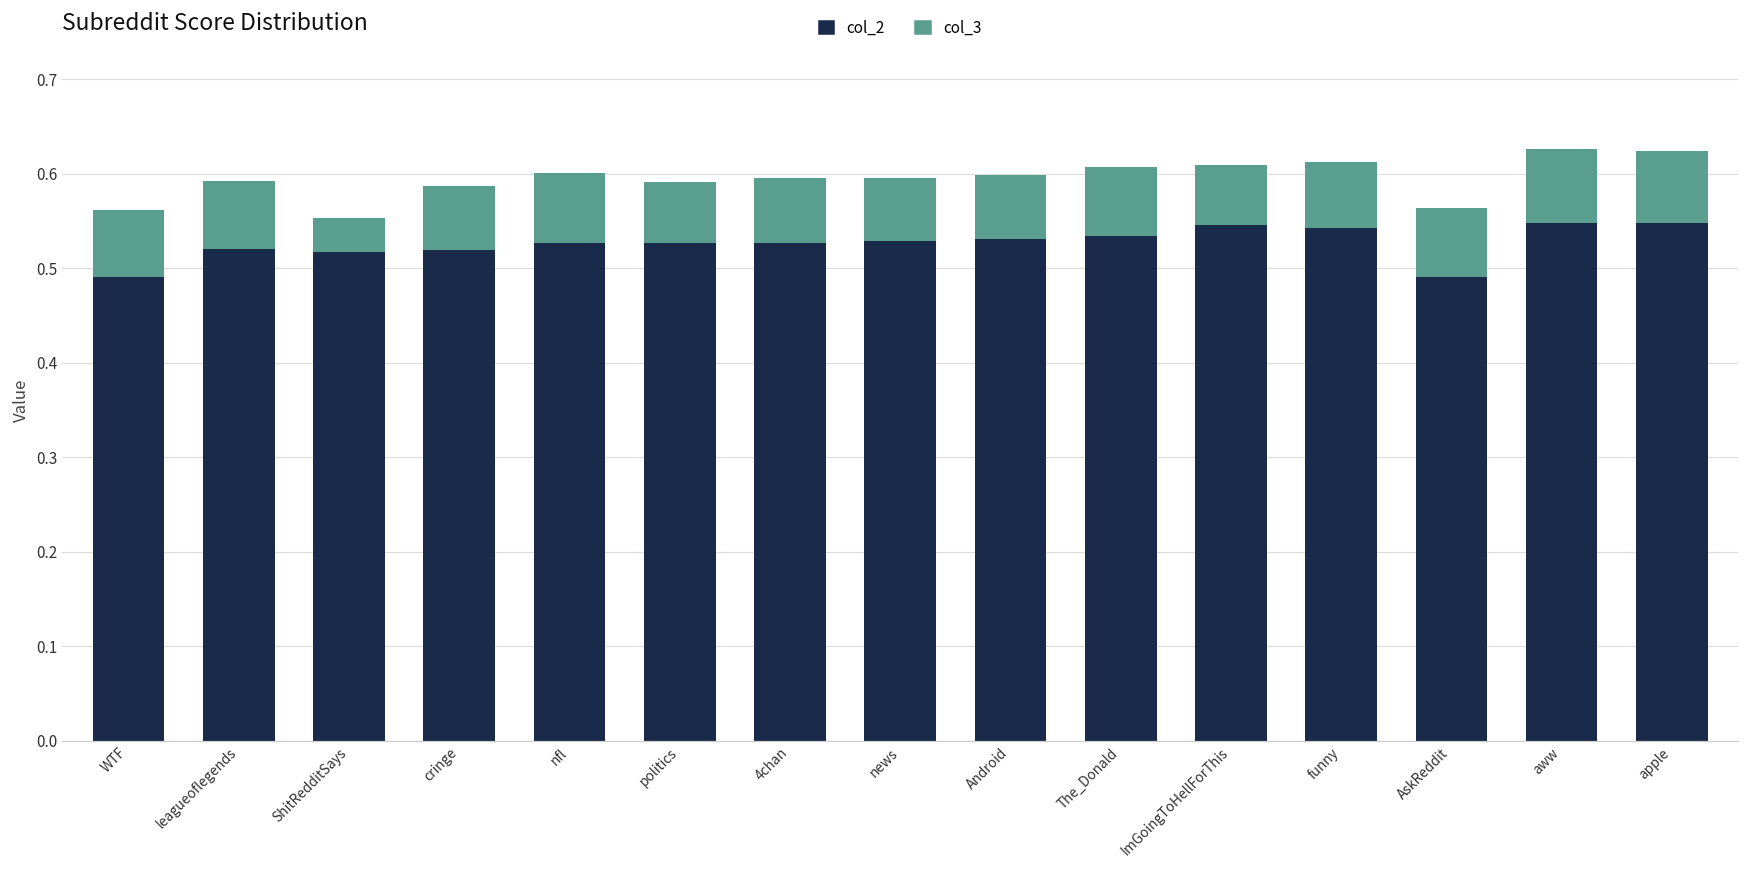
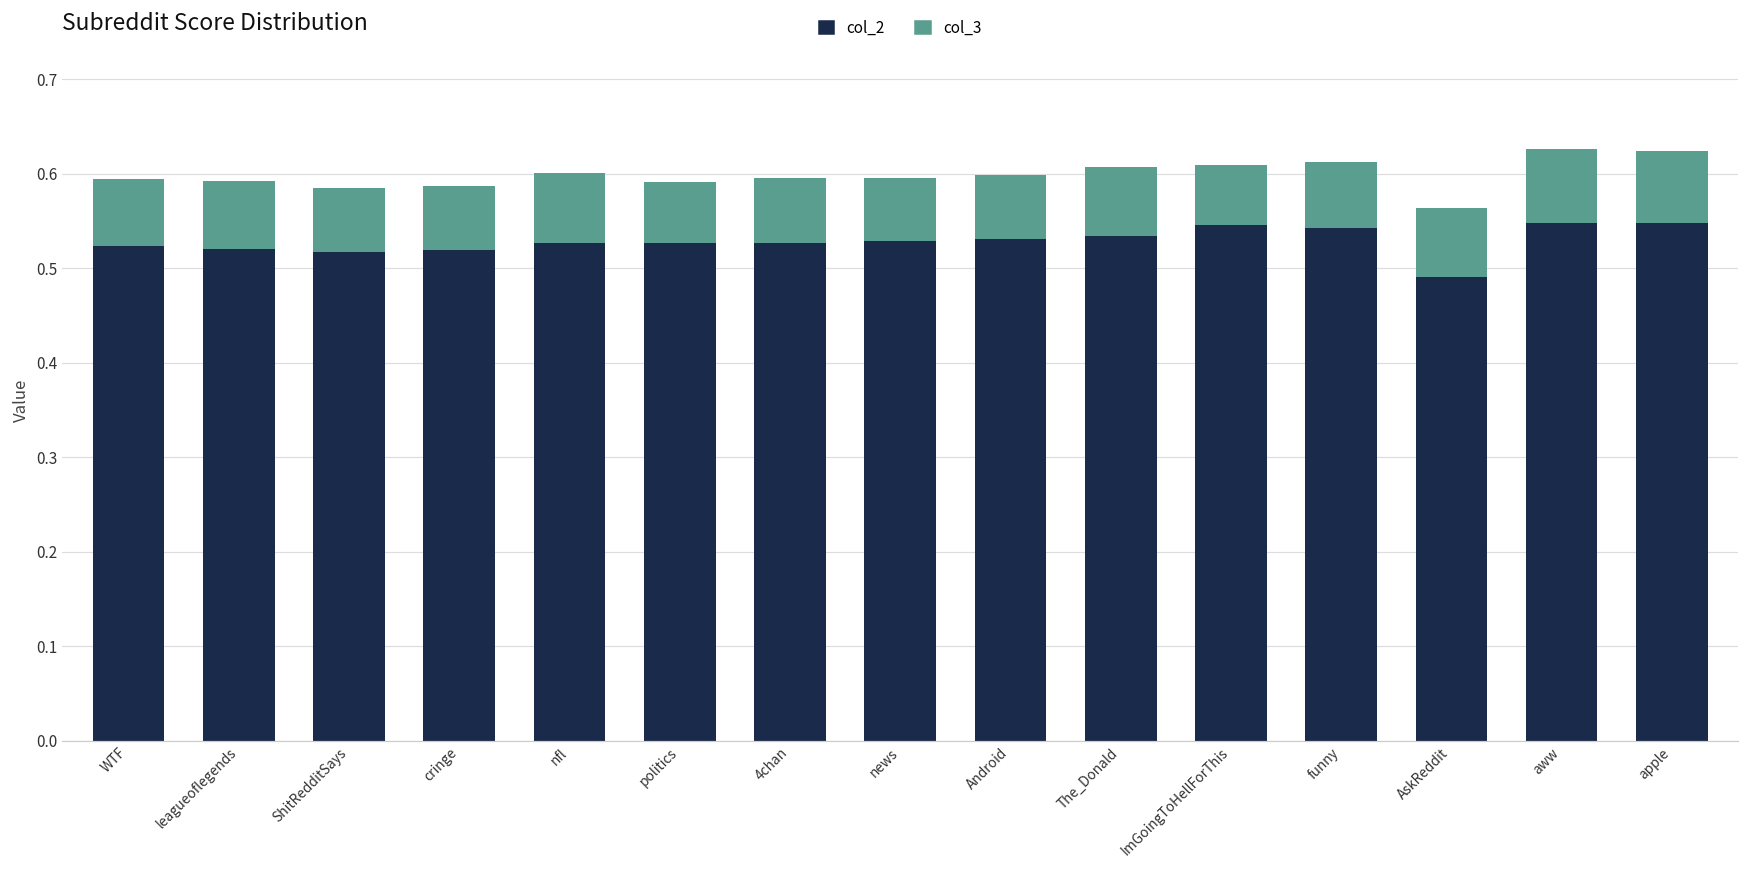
col_2, WTF: 0.49 -> 0.52
col_3, ShitRedditSays: 0.04 -> 0.07
